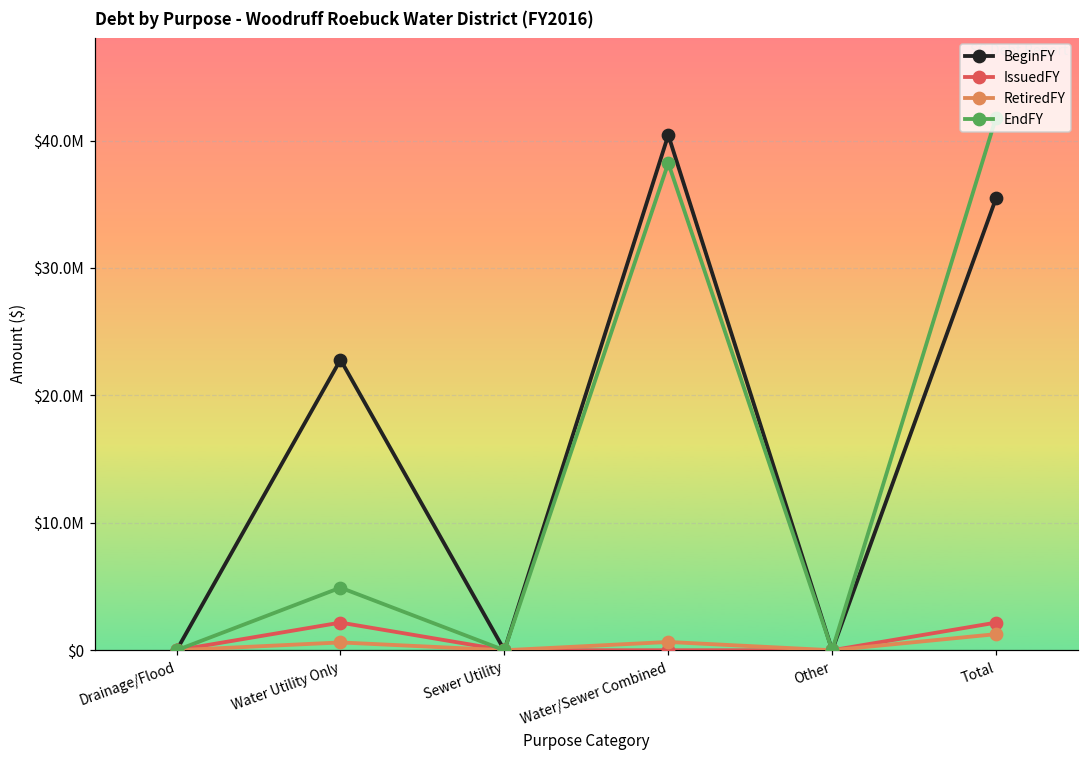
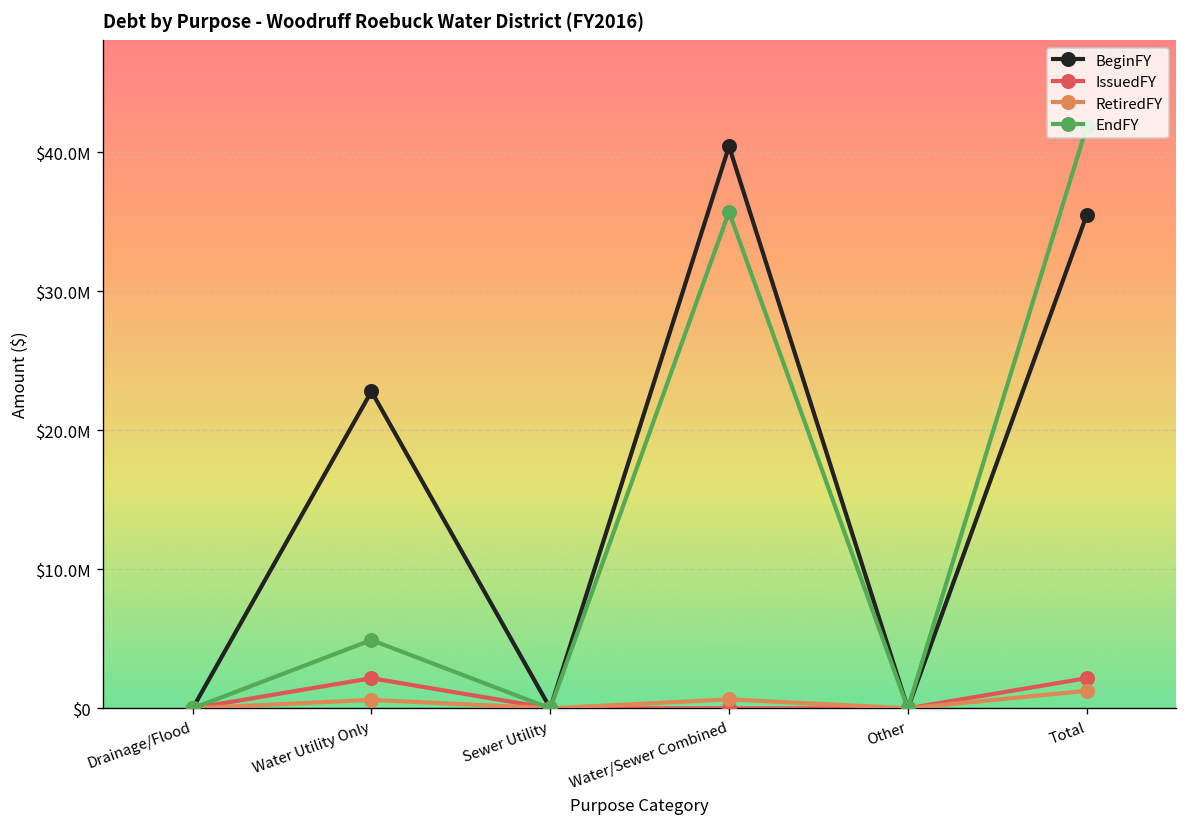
EndFY, Water/Sewer Combined: $38200000 -> $35700000
